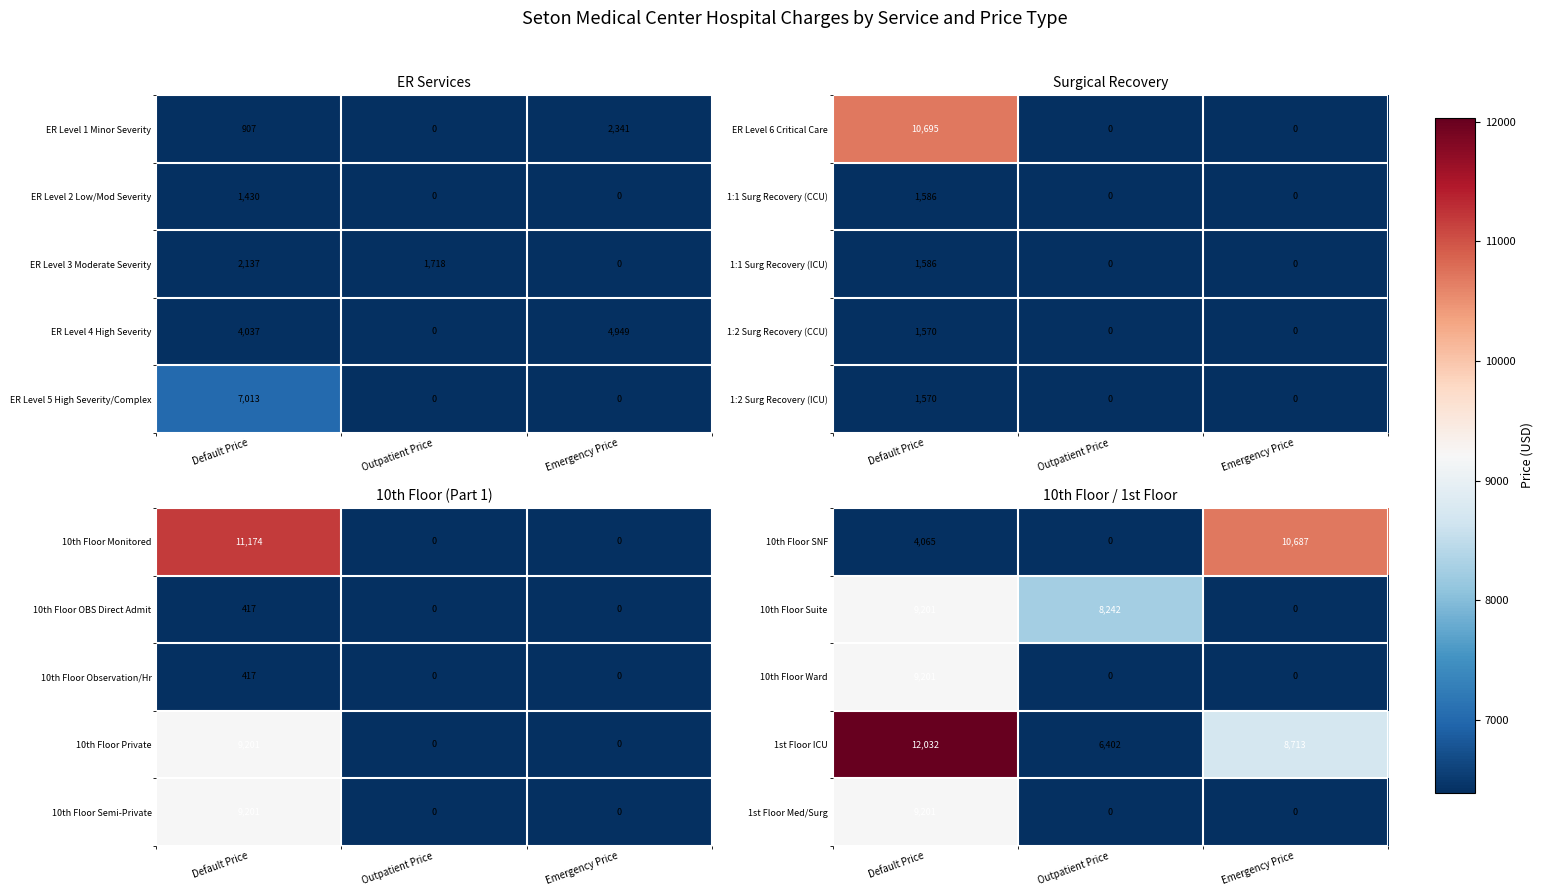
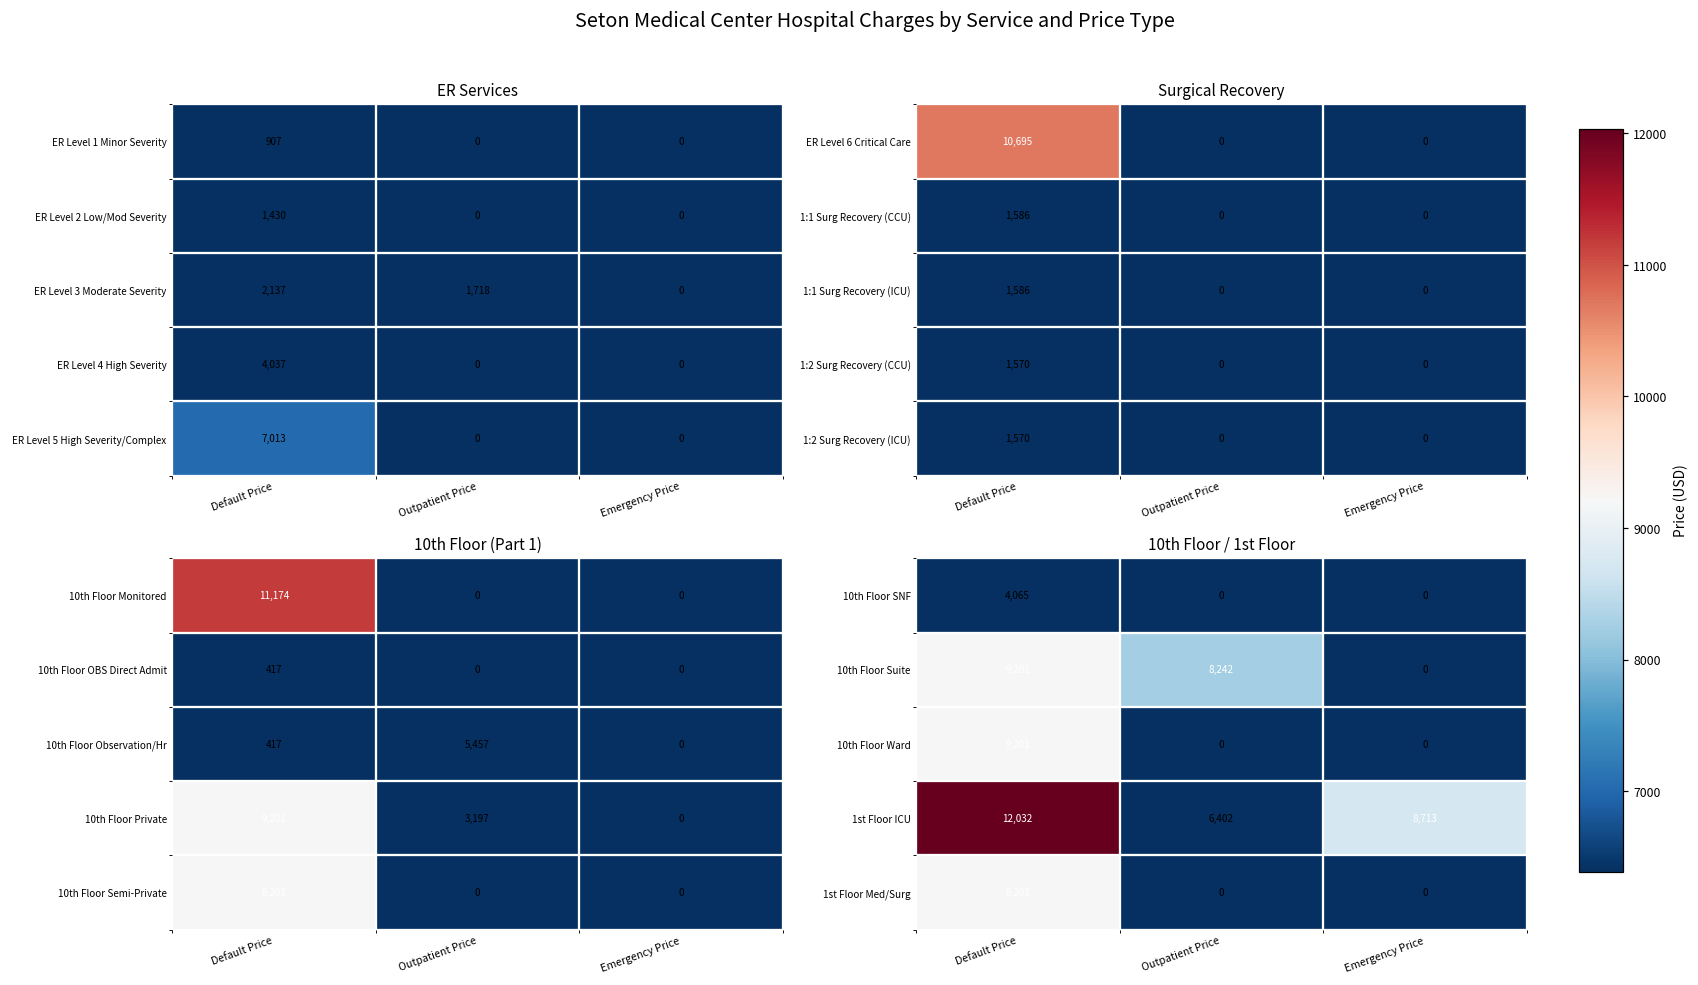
ER Services, ER Level 1 Minor Severity, Emergency Price: 2,341 -> 0
ER Services, ER Level 4 High Severity, Emergency Price: 4,949 -> 0
10th Floor (Part 1), 10th Floor Observation/Hr, Outpatient Price: 0 -> 5,457
10th Floor (Part 1), 10th Floor Private, Outpatient Price: 0 -> 3,197
10th Floor / 1st Floor, 10th Floor SNF, Emergency Price: 10,687 -> 0
